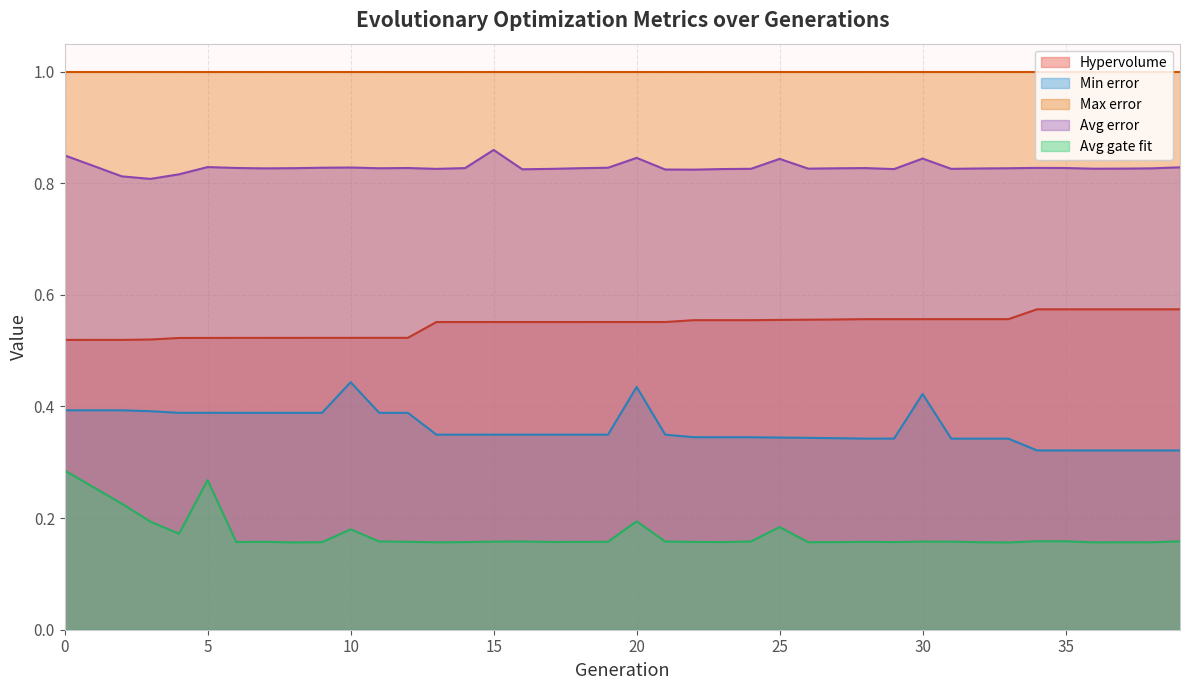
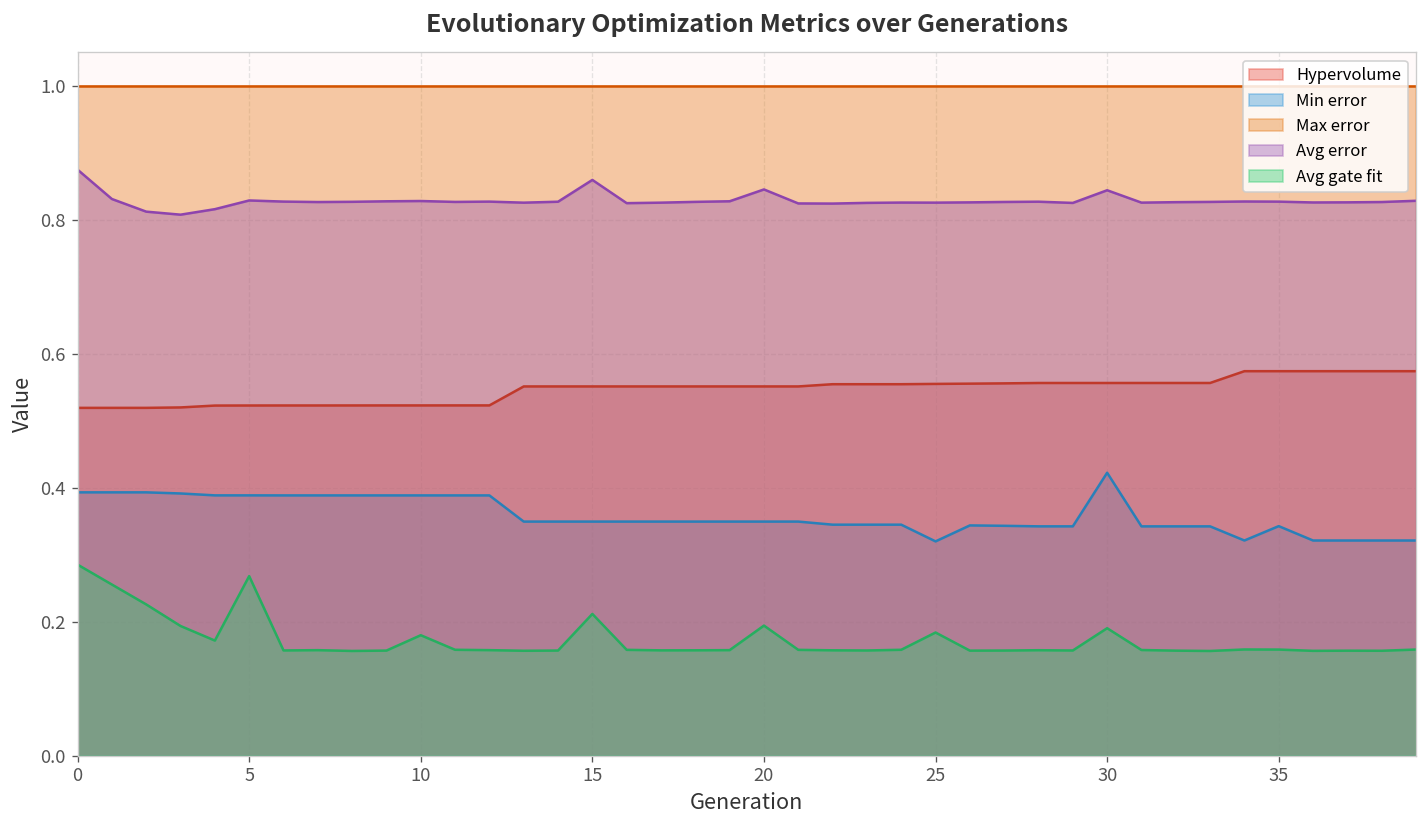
Avg error, 0: 0.85 -> 0.87
Min error, 10: 0.44 -> 0.39
Avg gate fit, 15: 0.16 -> 0.21
Min error, 20: 0.43 -> 0.35
Min error, 25: 0.34 -> 0.32
Avg error, 25: 0.84 -> 0.83
Avg gate fit, 30: 0.16 -> 0.19
Min error, 35: 0.32 -> 0.34
